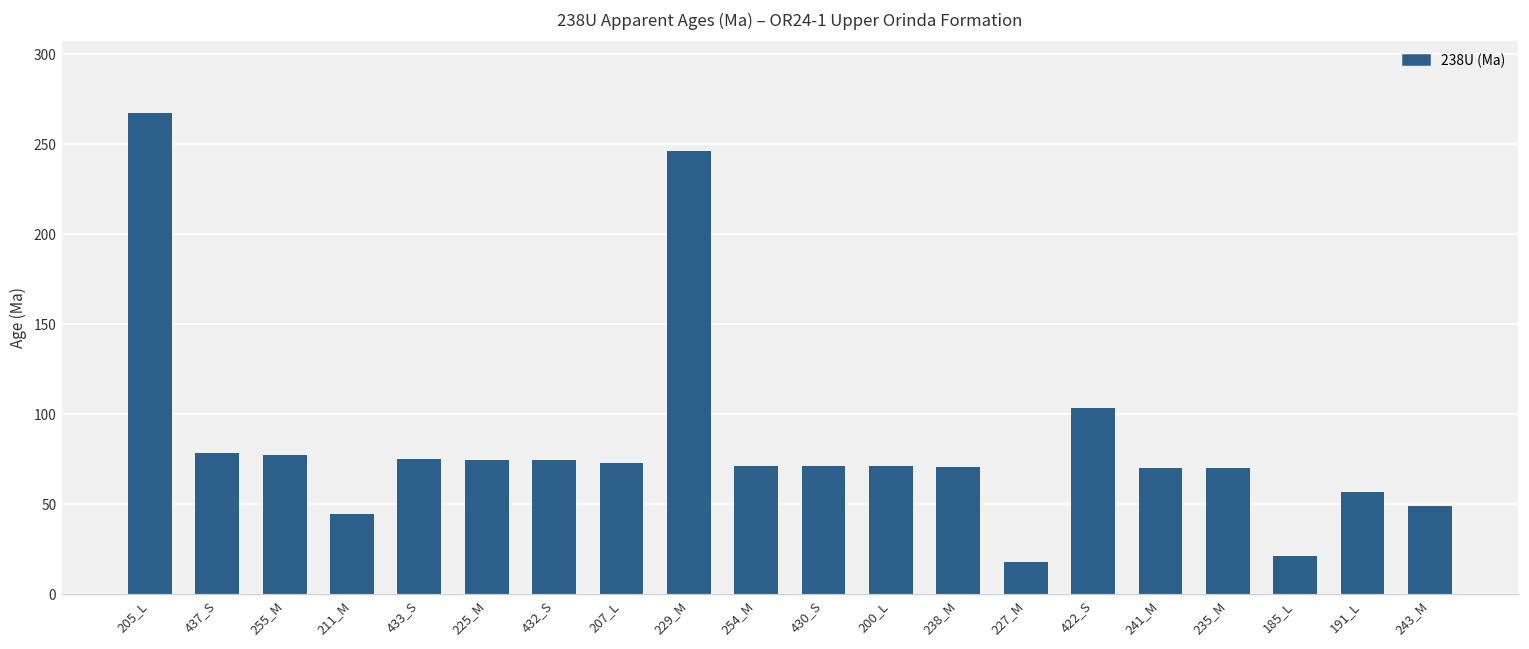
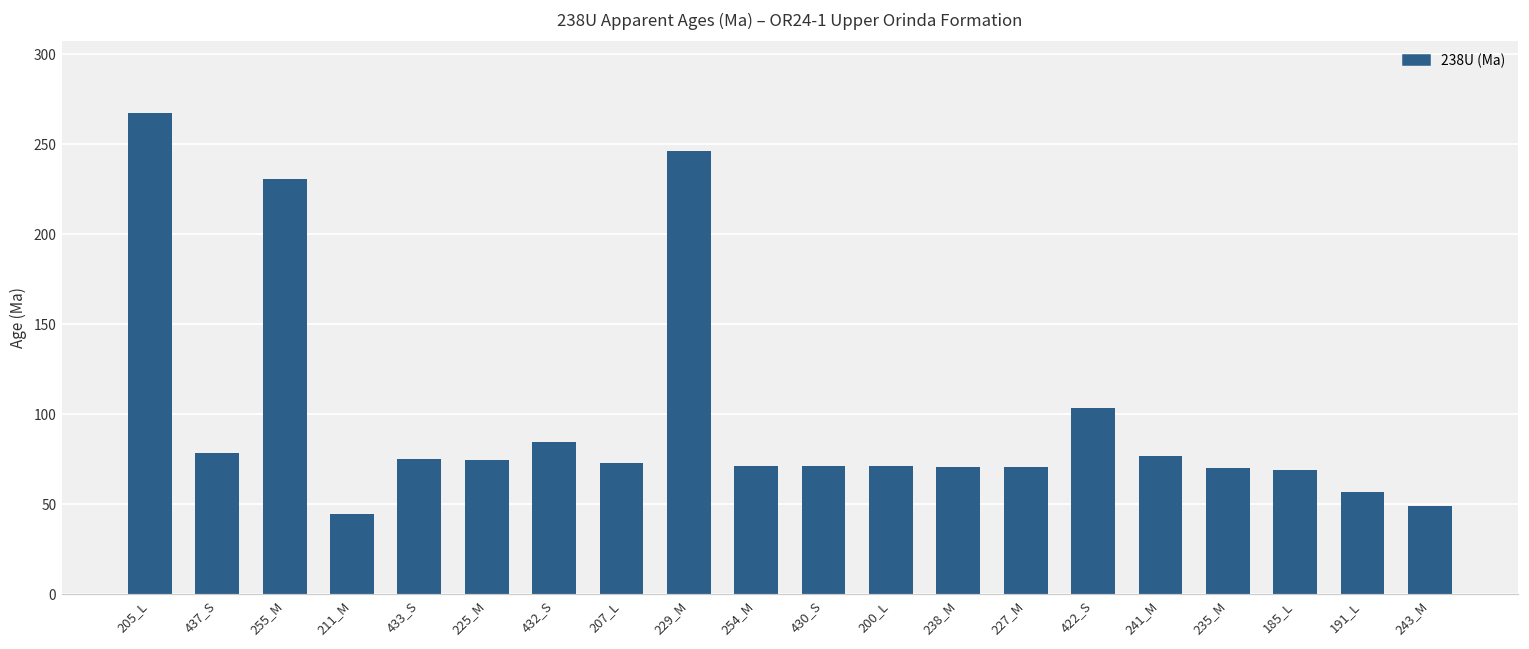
255_M: 77 -> 231
432_S: 75 -> 85
227_M: 18 -> 71
241_M: 70 -> 77
185_L: 21 -> 69
